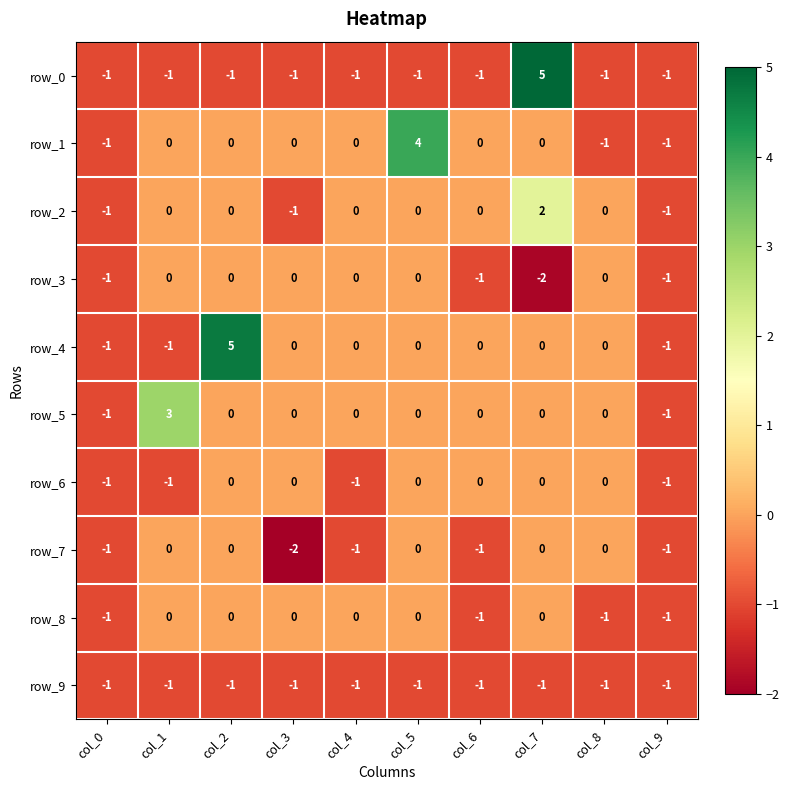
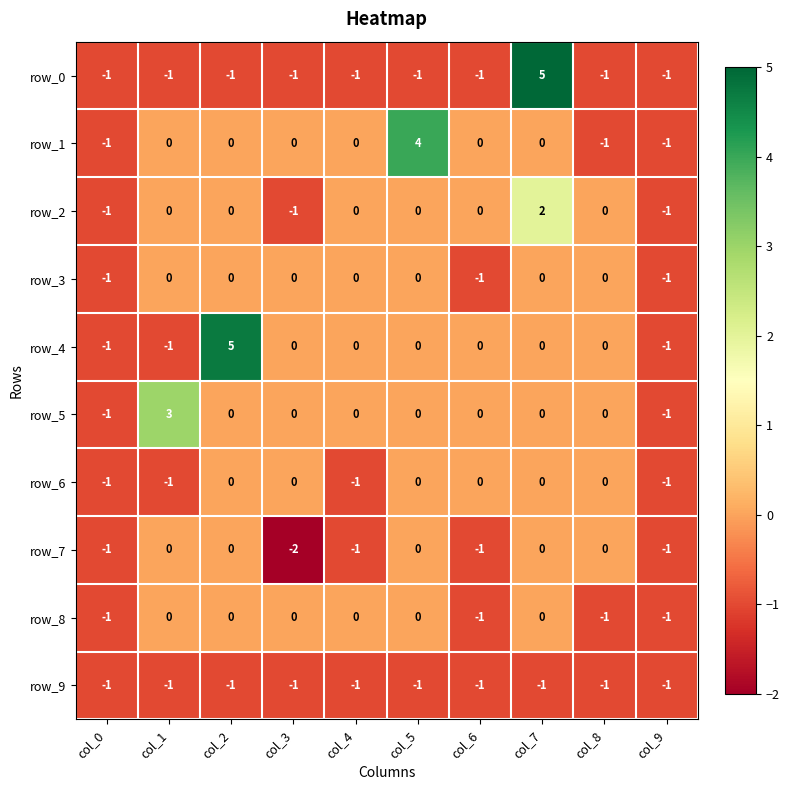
row_3, col_7: -2 -> 0
